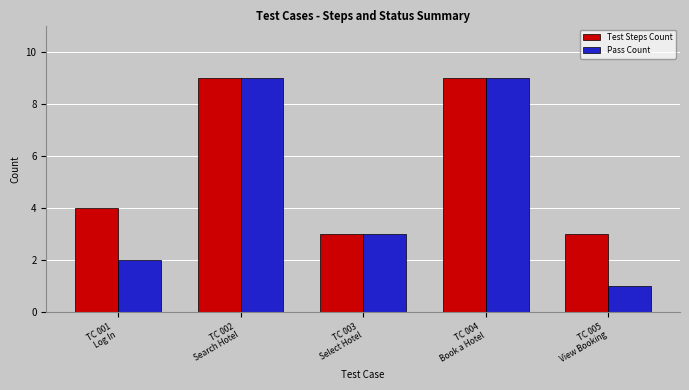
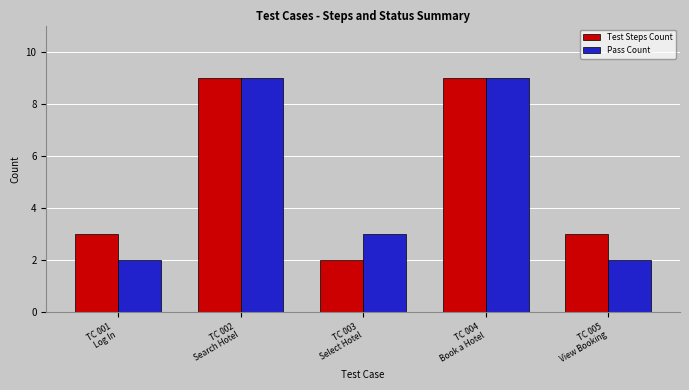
Test Steps Count, TC 001 Log In: 4 -> 3
Test Steps Count, TC 003 Select Hotel: 3 -> 2
Pass Count, TC 005 View Booking: 1 -> 2
